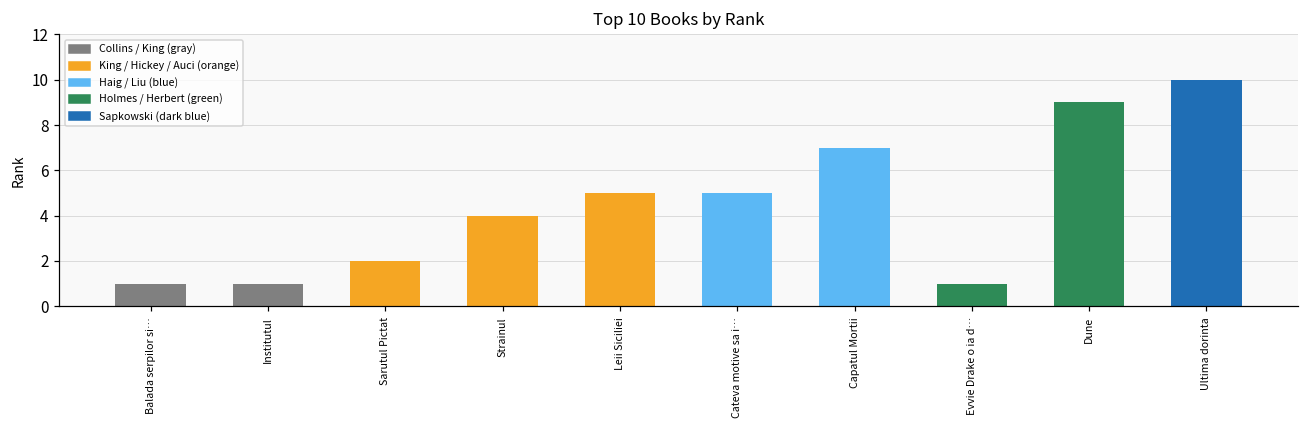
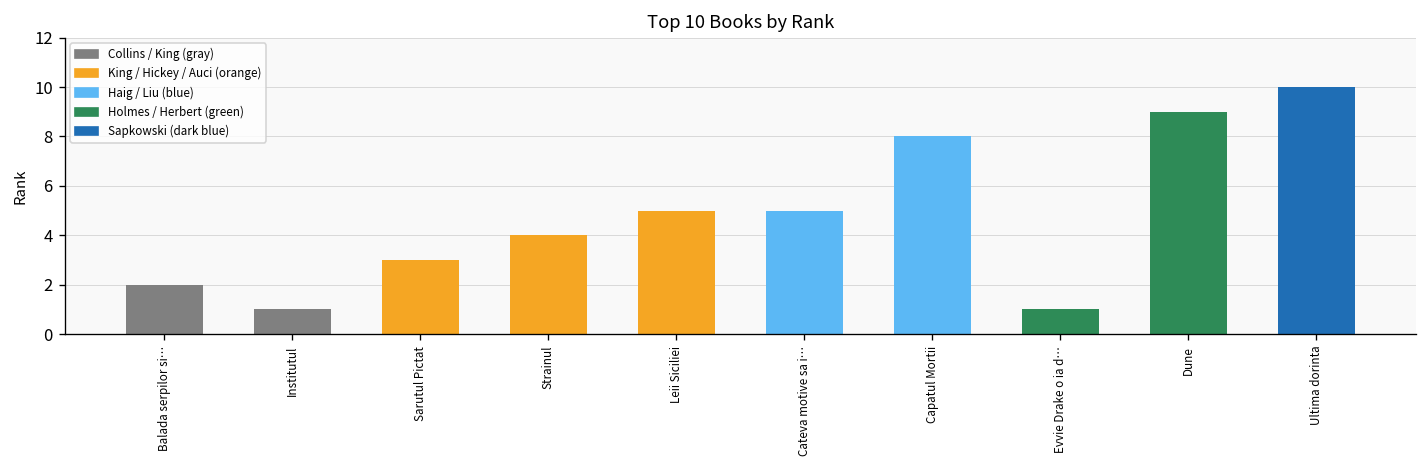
Balada serpilor si…: 1 -> 2
Sarutul Pictat: 2 -> 3
Capatul Mortii: 7 -> 8
